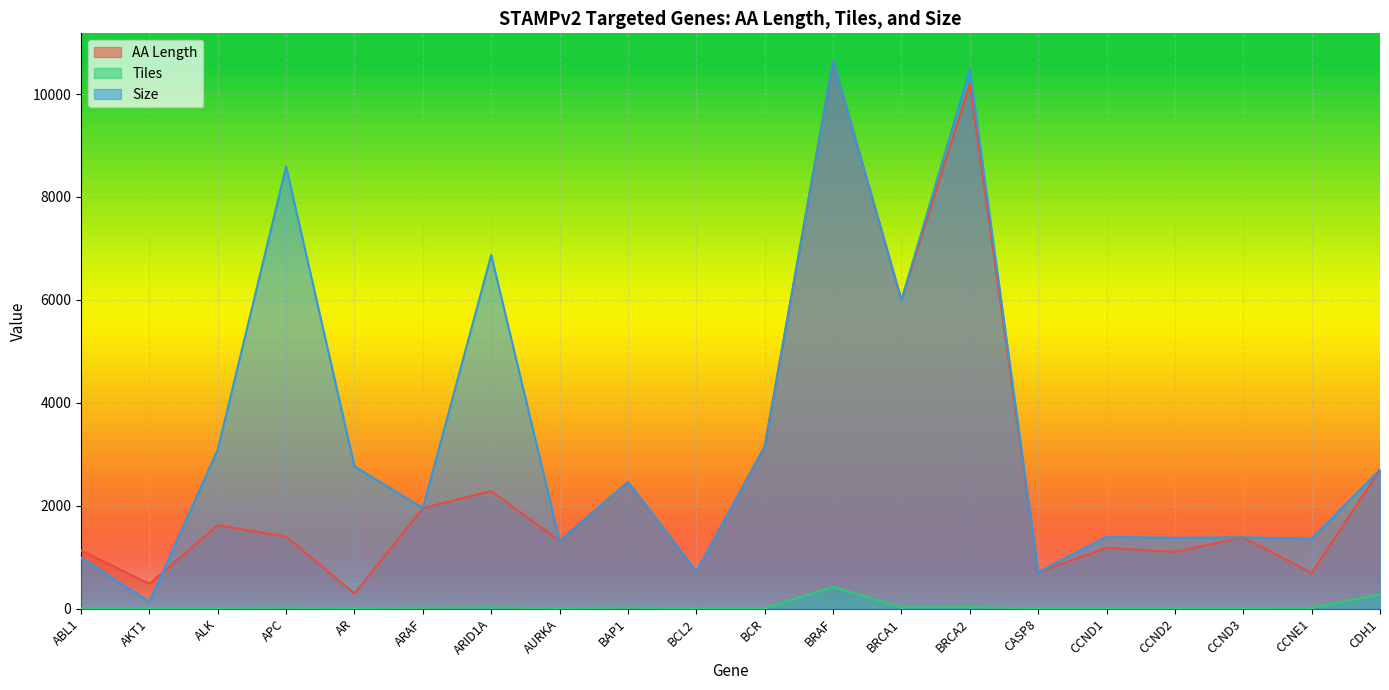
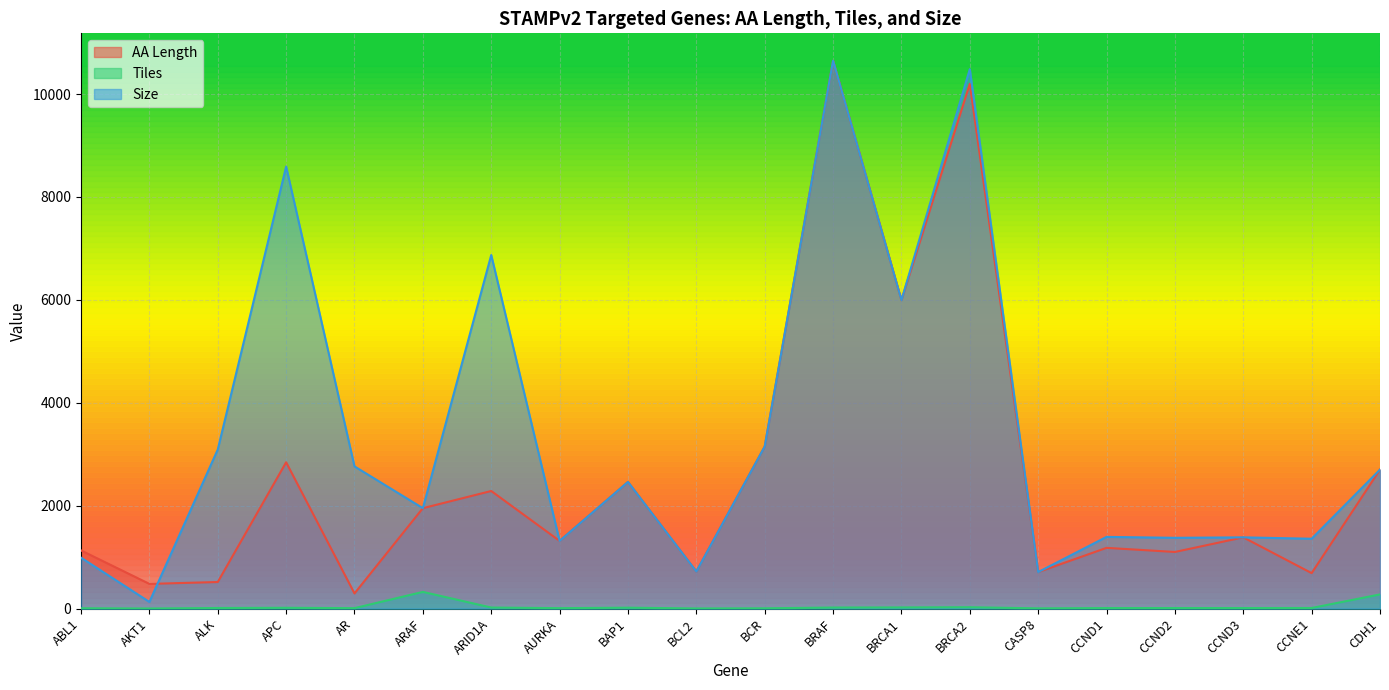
AA Length, ALK: 1600 -> 500
AA Length, APC: 1400 -> 2800
Tiles, ARAF: 0 -> 300
Tiles, BRAF: 400 -> 0
